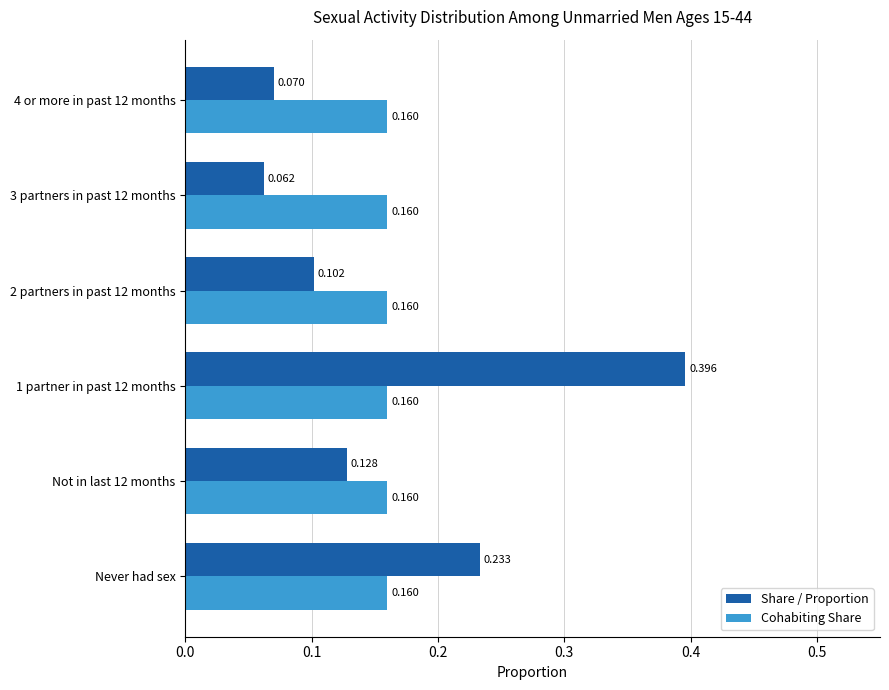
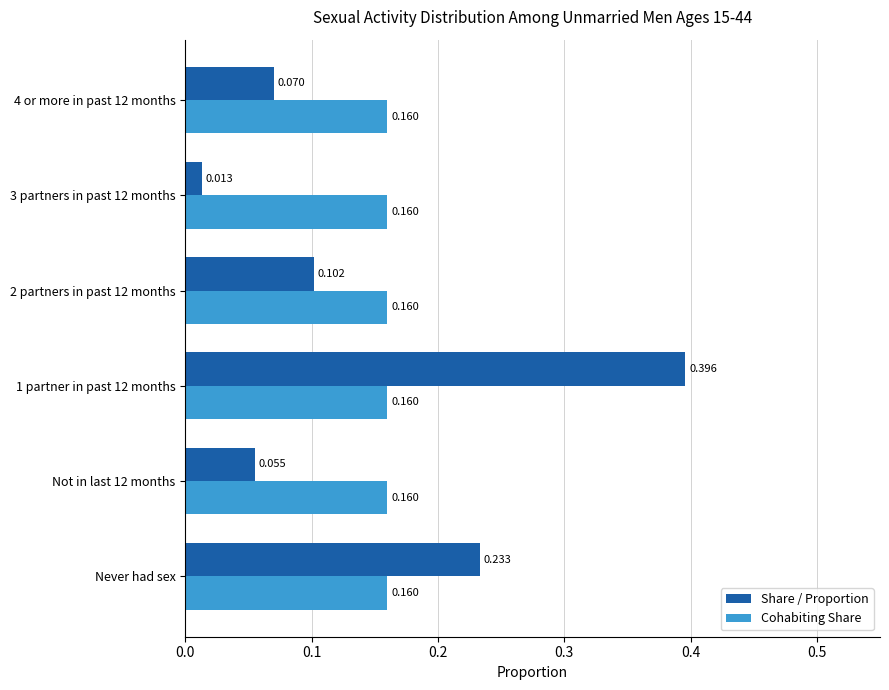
Share / Proportion, 3 partners in past 12 months: 0.062 -> 0.013
Share / Proportion, Not in last 12 months: 0.128 -> 0.055
